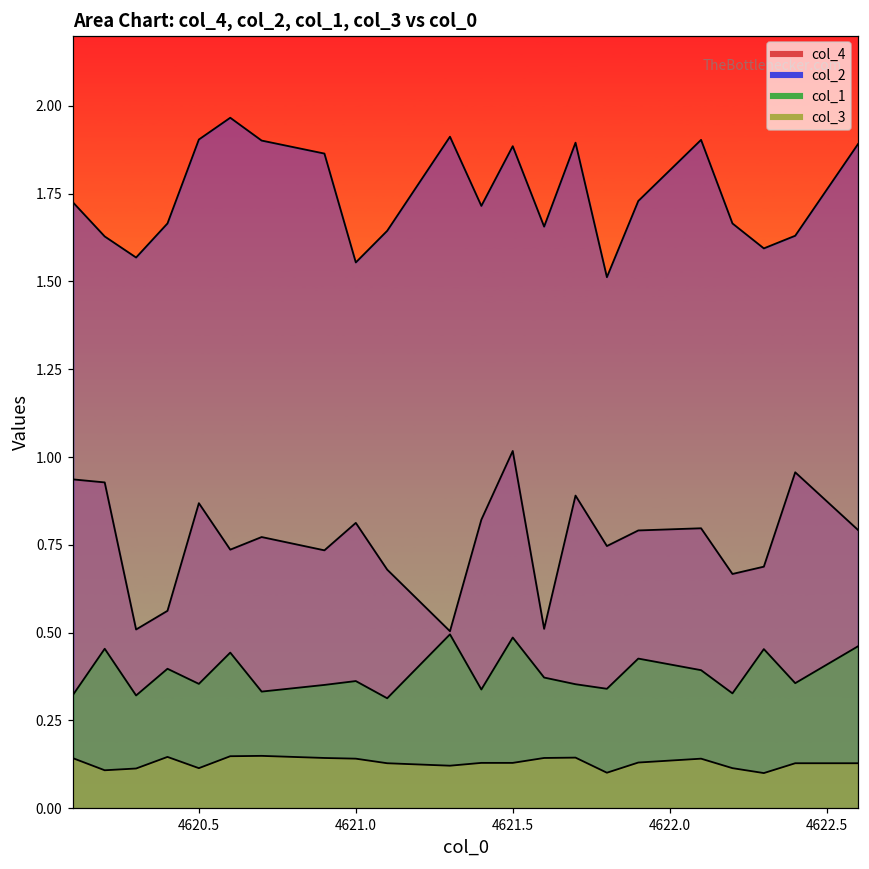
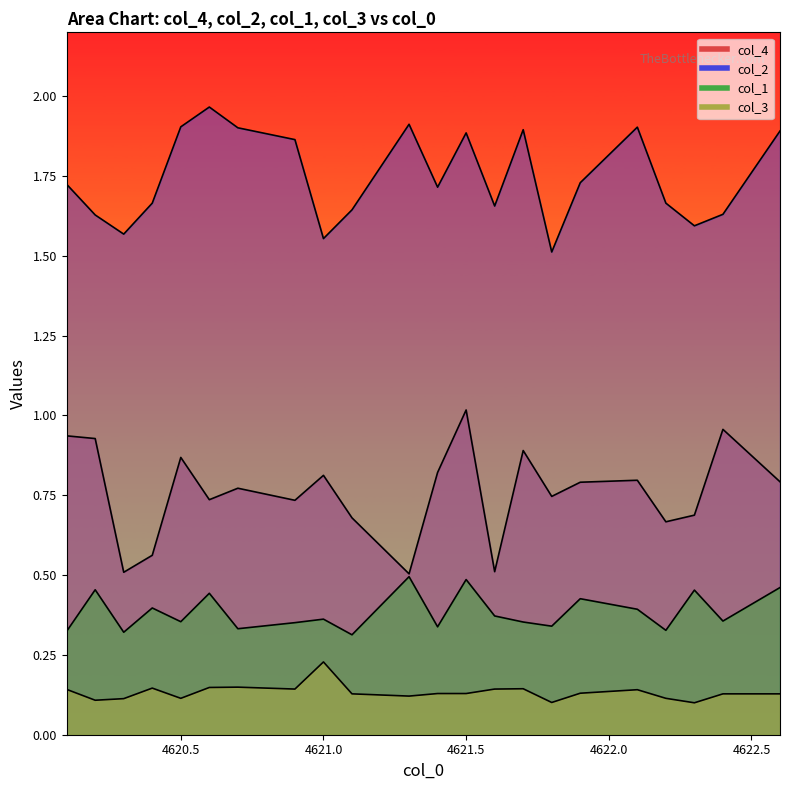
col_3, 4621.0: 0.14 -> 0.23
